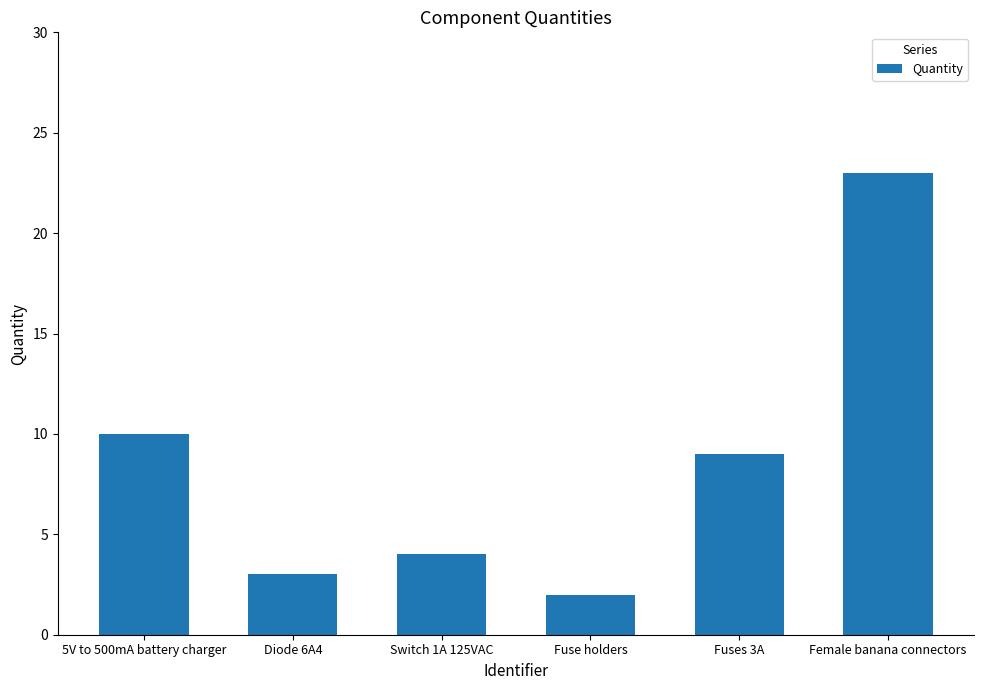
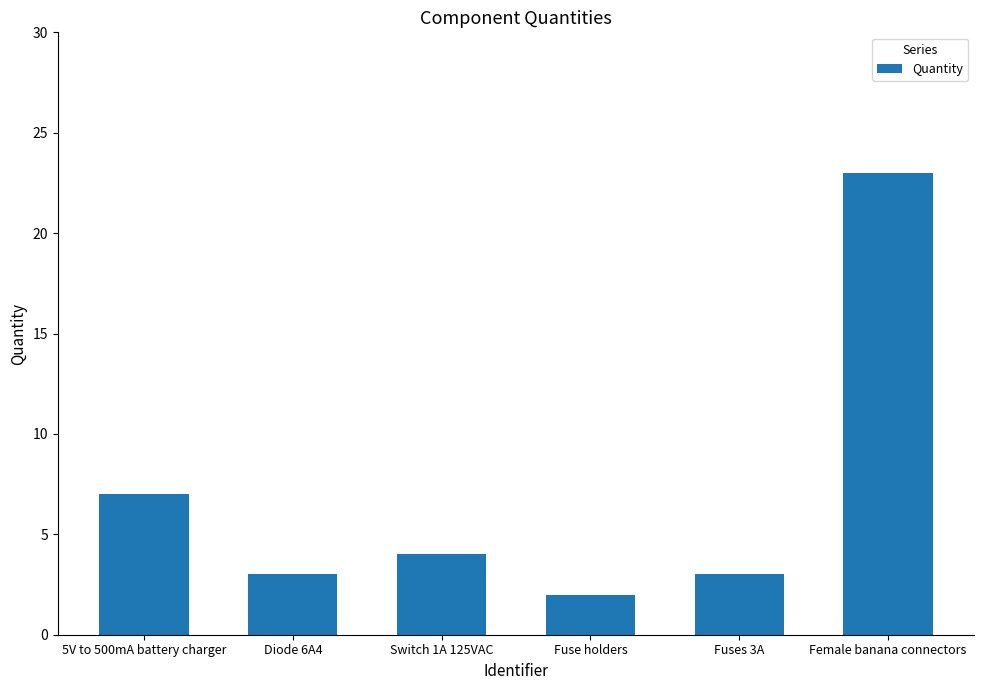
5V to 500mA battery charger: 10 -> 7
Fuses 3A: 9 -> 3
